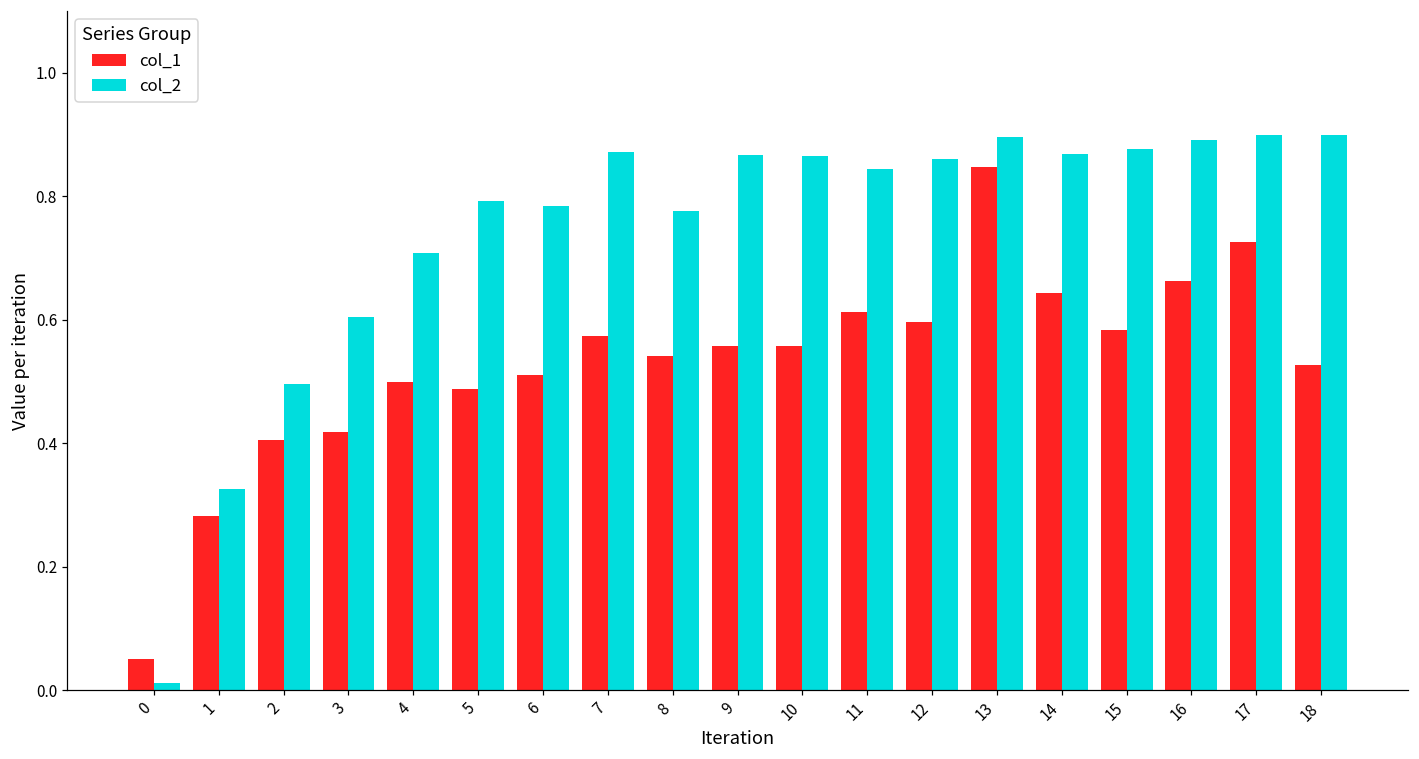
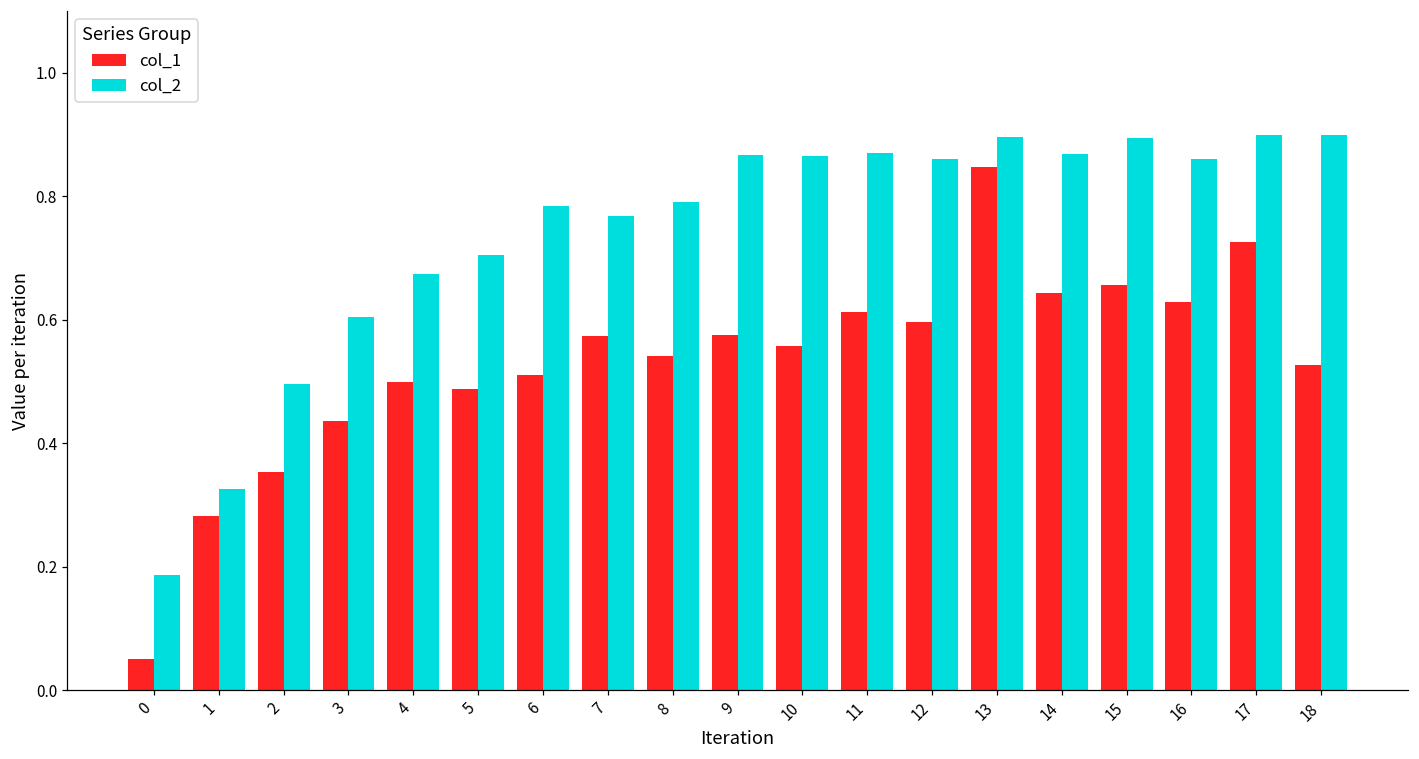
col_2, 0: 0.01 -> 0.19
col_1, 2: 0.41 -> 0.35
col_1, 3: 0.42 -> 0.44
col_2, 4: 0.71 -> 0.67
col_2, 5: 0.79 -> 0.71
col_2, 7: 0.87 -> 0.77
col_2, 8: 0.78 -> 0.79
col_1, 9: 0.56 -> 0.57
col_2, 11: 0.84 -> 0.87
col_1, 15: 0.58 -> 0.66
col_2, 15: 0.88 -> 0.89
col_1, 16: 0.66 -> 0.63
col_2, 16: 0.89 -> 0.86
